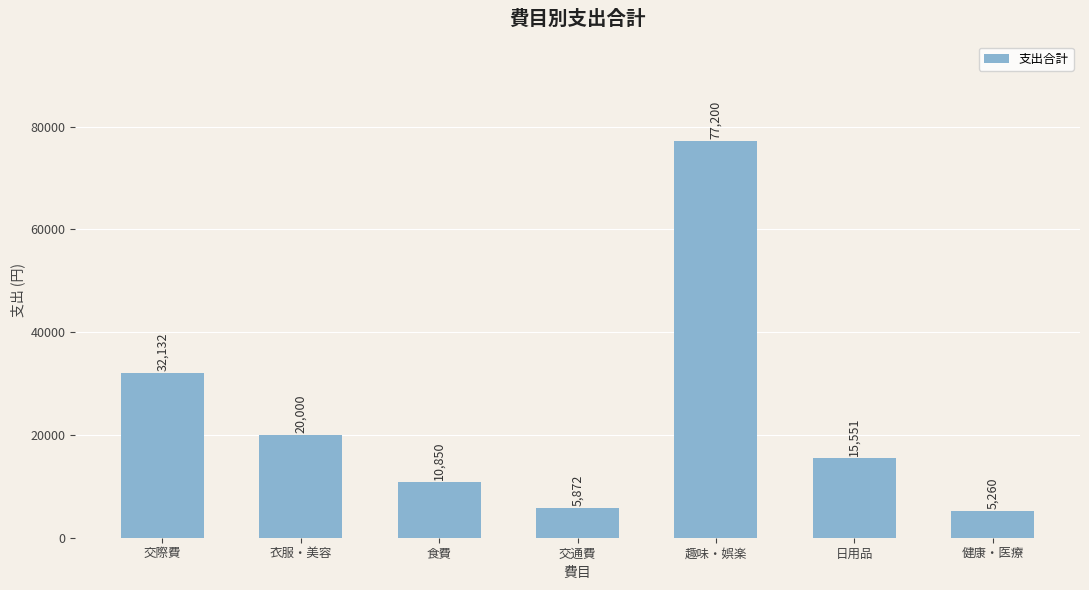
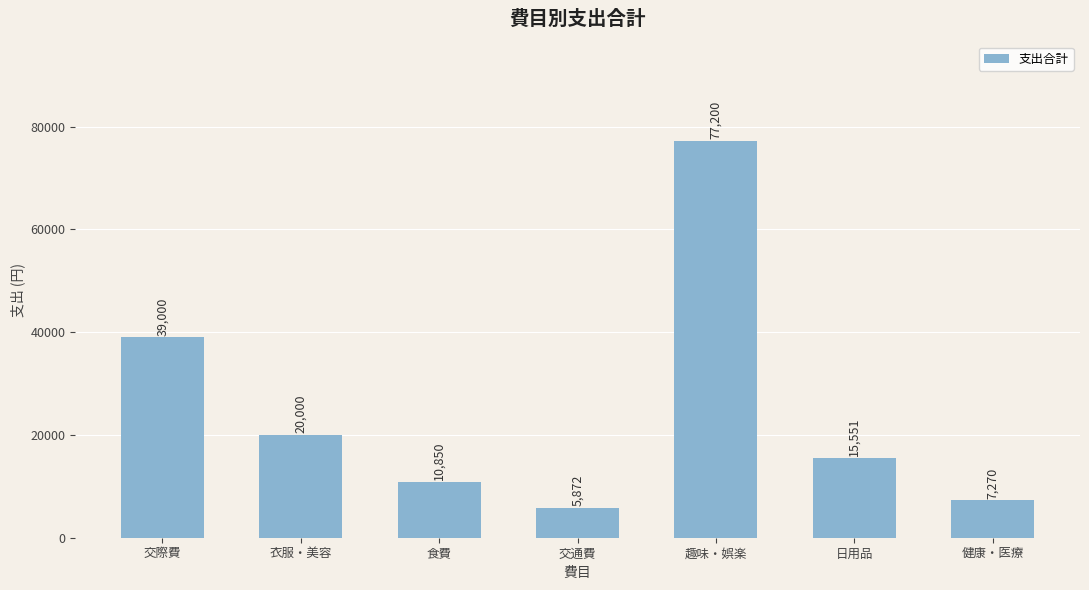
交際費: 32,132 -> 39,000
健康・医療: 5,260 -> 7,270
